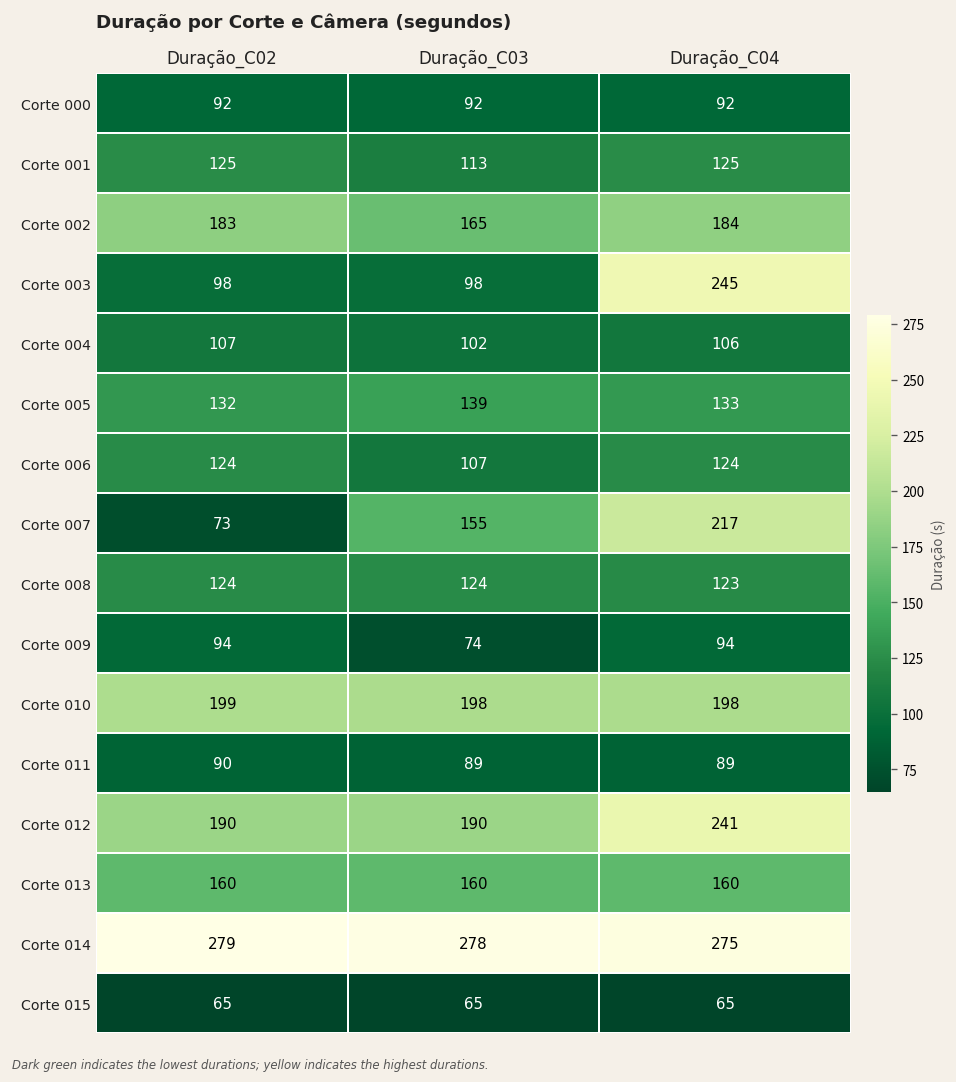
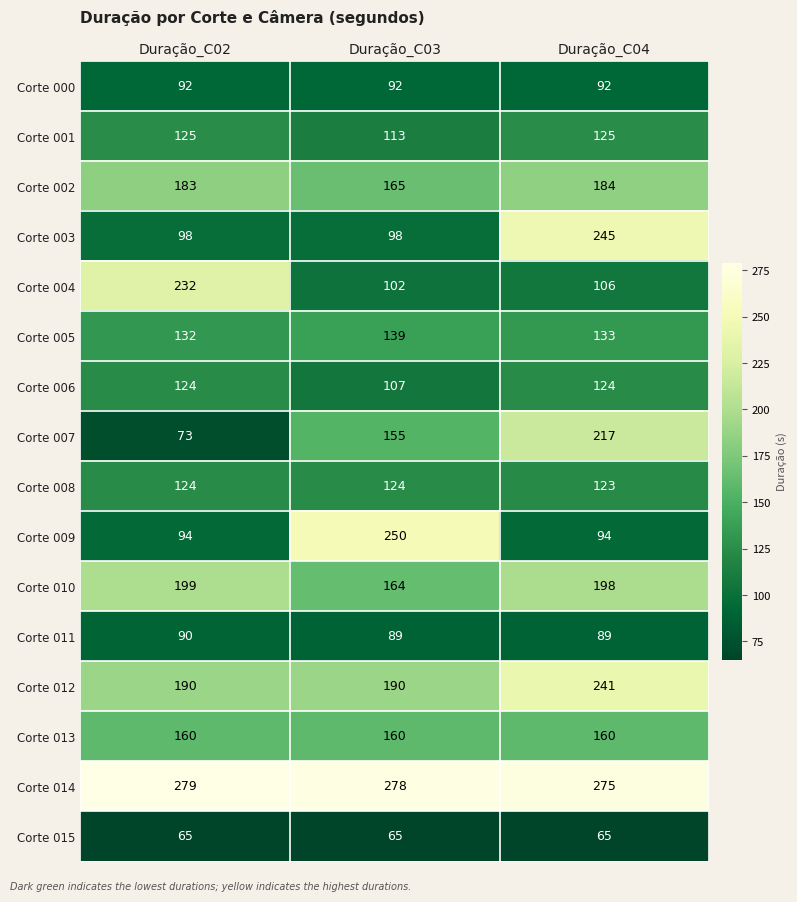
Corte 004, Duração_C02: 107 -> 232
Corte 009, Duração_C03: 74 -> 250
Corte 010, Duração_C03: 198 -> 164
